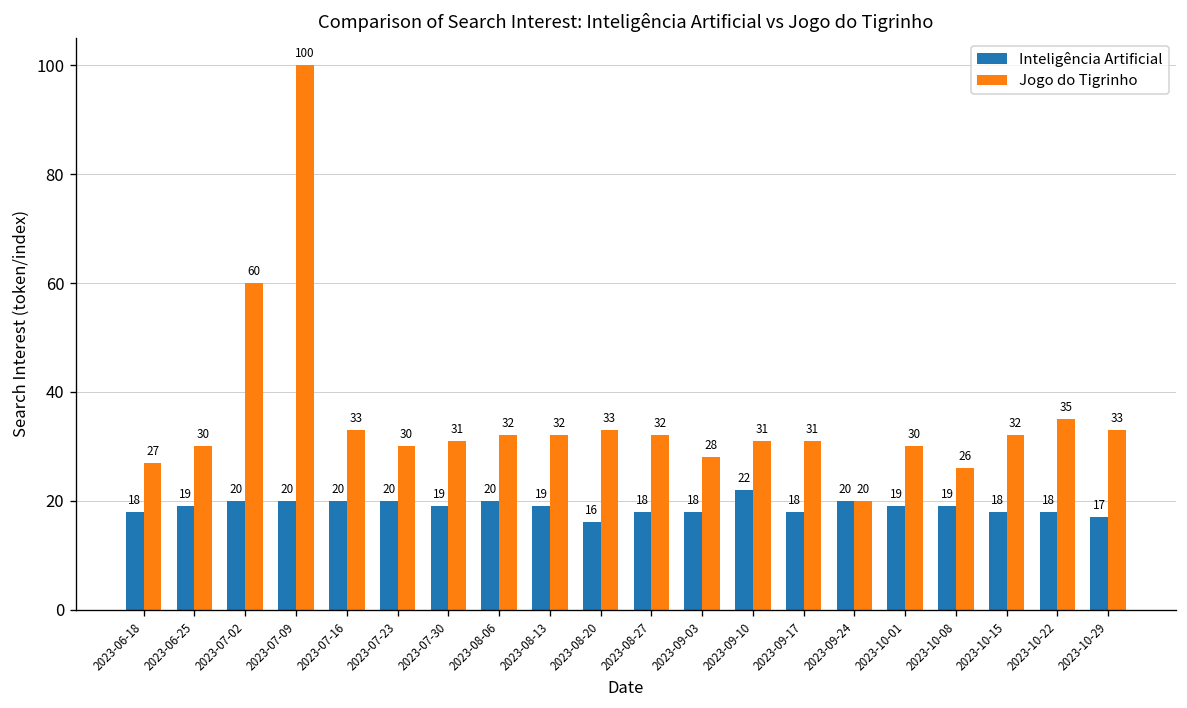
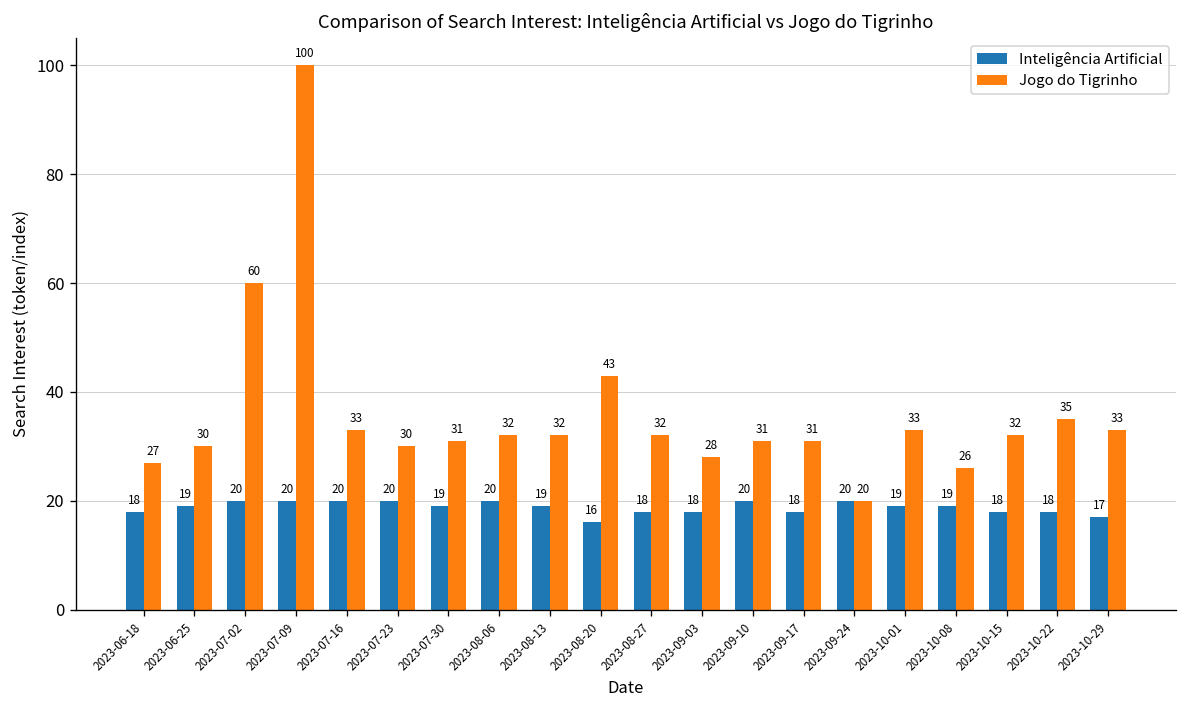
Jogo do Tigrinho, 2023-08-20: 33 -> 43
Inteligência Artificial, 2023-09-10: 22 -> 20
Jogo do Tigrinho, 2023-10-01: 30 -> 33
